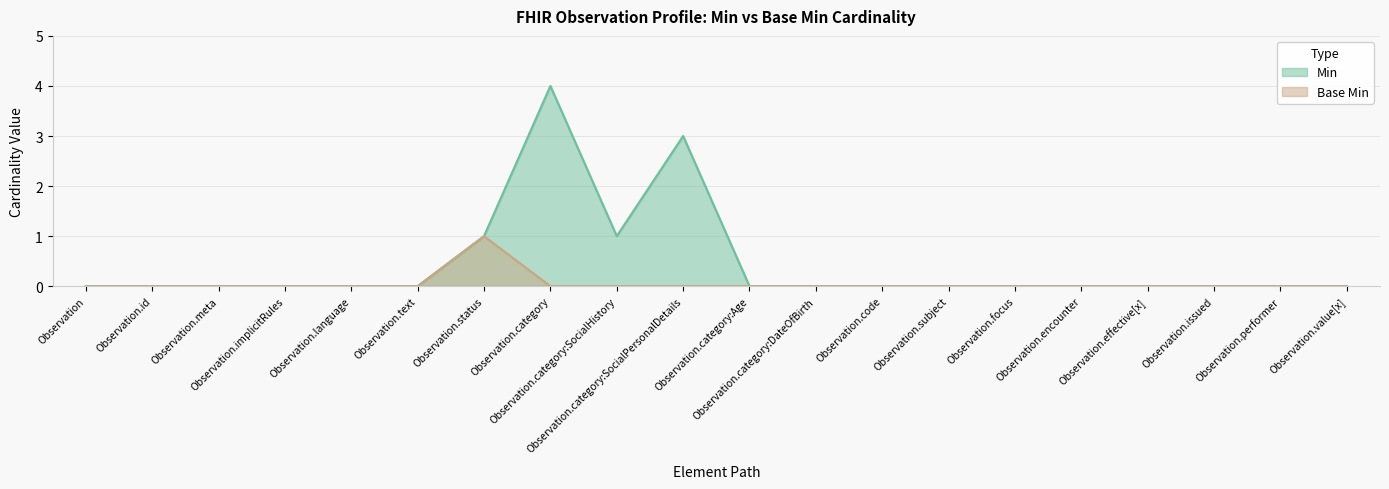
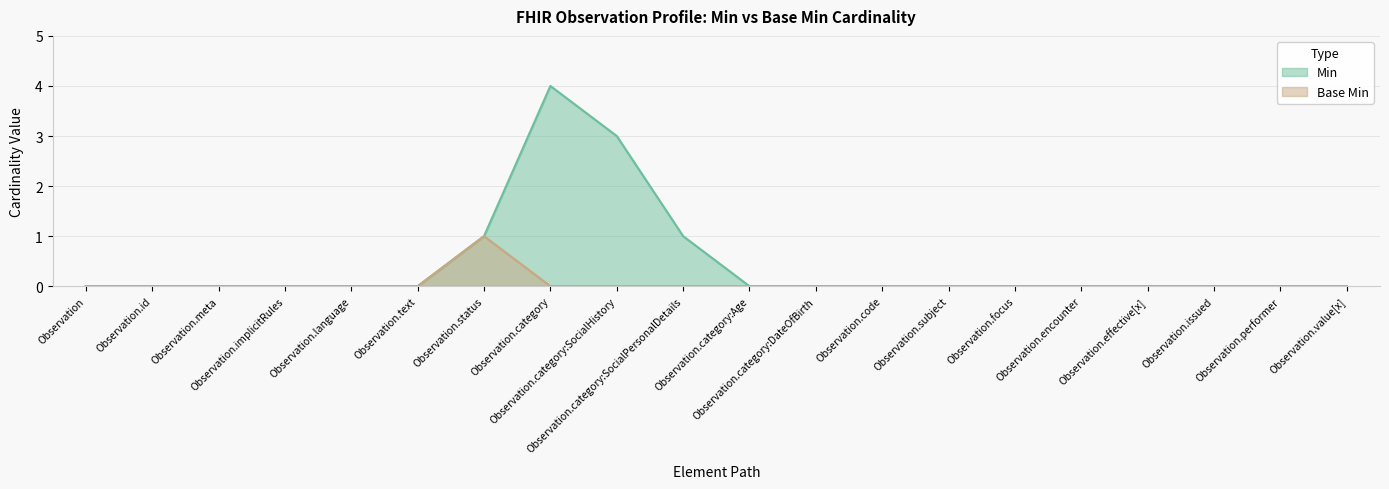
Min, Observation.category:SocialHistory: 1 -> 3
Min, Observation.category:SocialPersonalDetails: 3 -> 1
